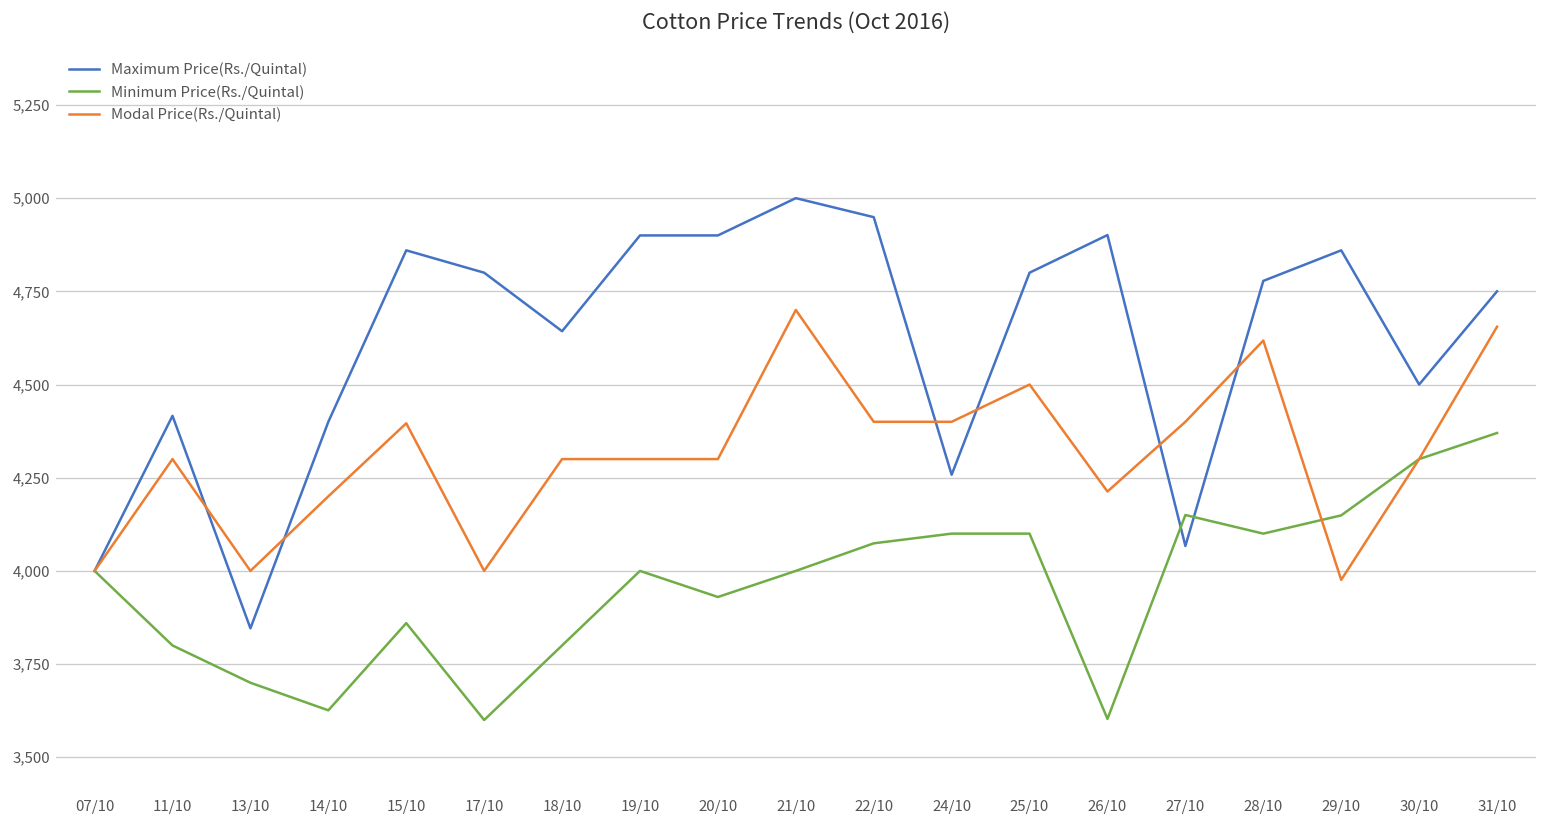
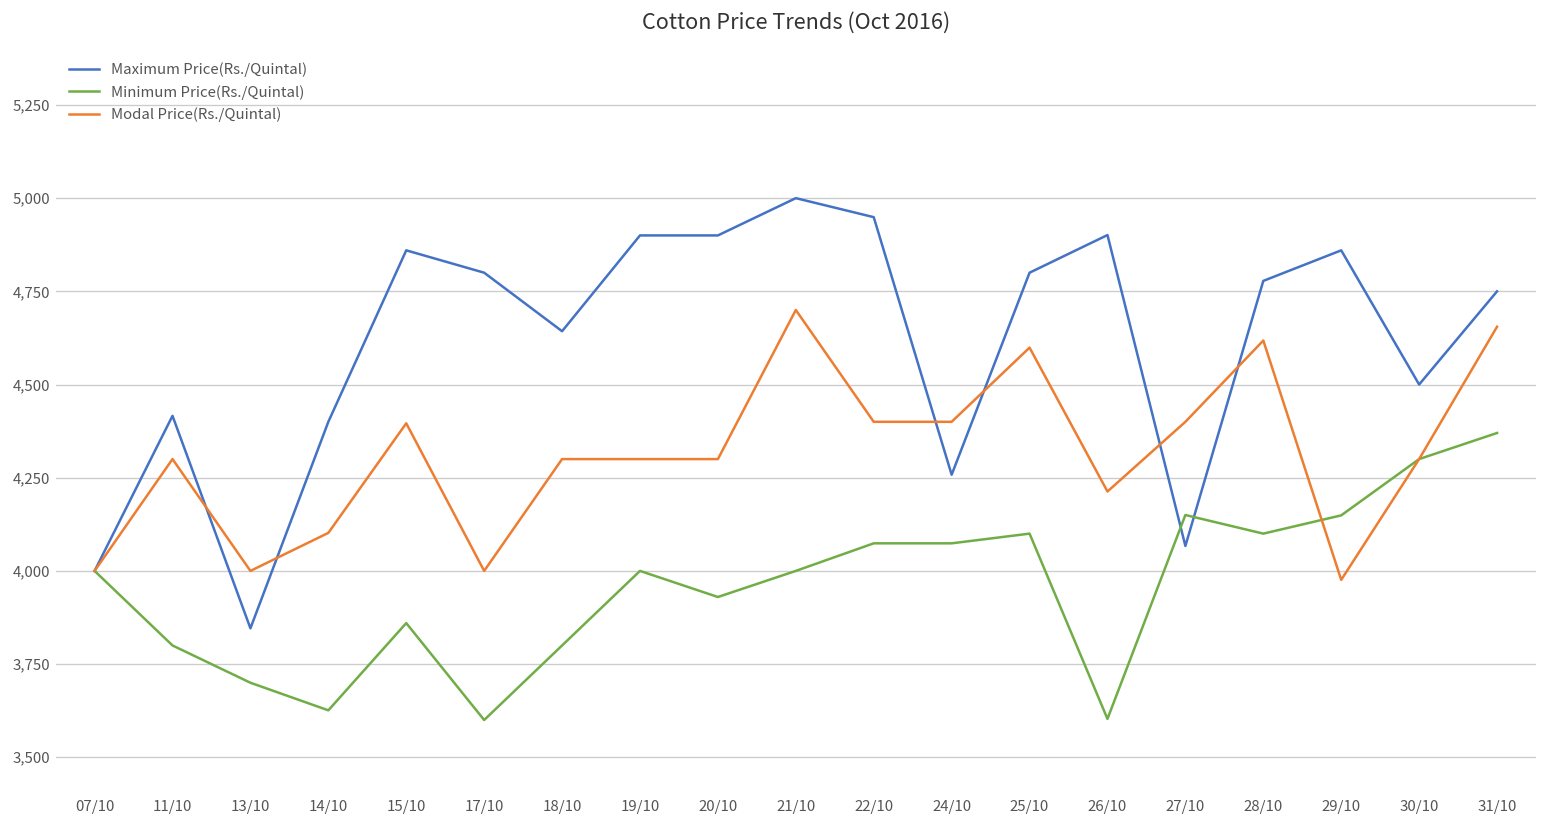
Modal Price(Rs./Quintal), 14/10: 4,200 -> 4,100
Minimum Price(Rs./Quintal), 24/10: 4,100 -> 4,070
Modal Price(Rs./Quintal), 25/10: 4,500 -> 4,600
